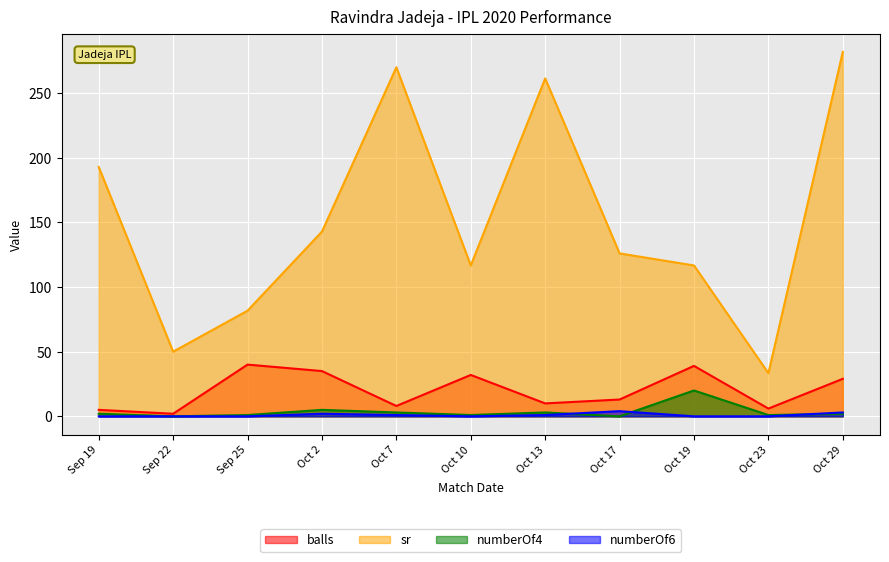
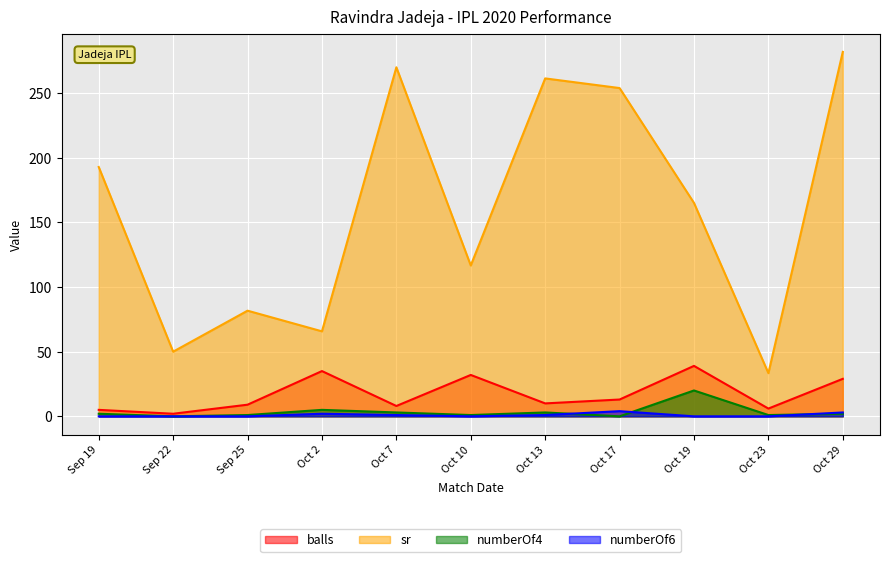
balls, Sep 25: 40 -> 9
sr, Oct 2: 143 -> 66
sr, Oct 17: 126 -> 254
sr, Oct 19: 117 -> 165
